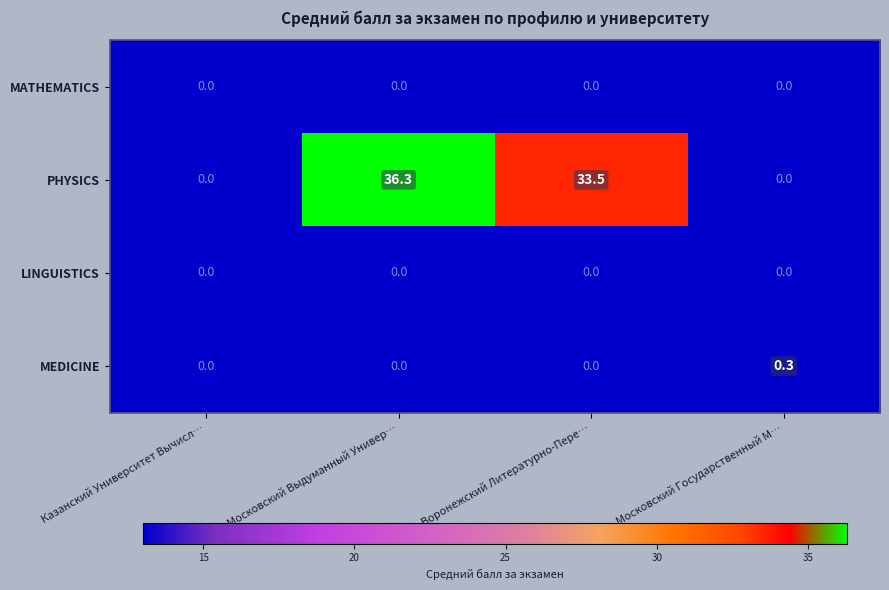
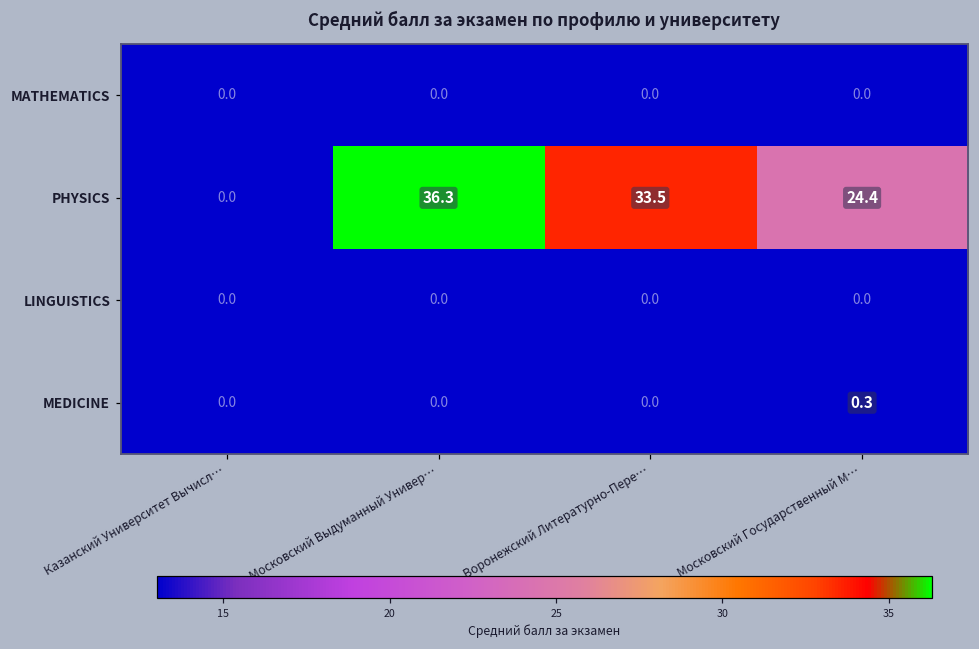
PHYSICS, Московский Государственный М…: 0.0 -> 24.4
